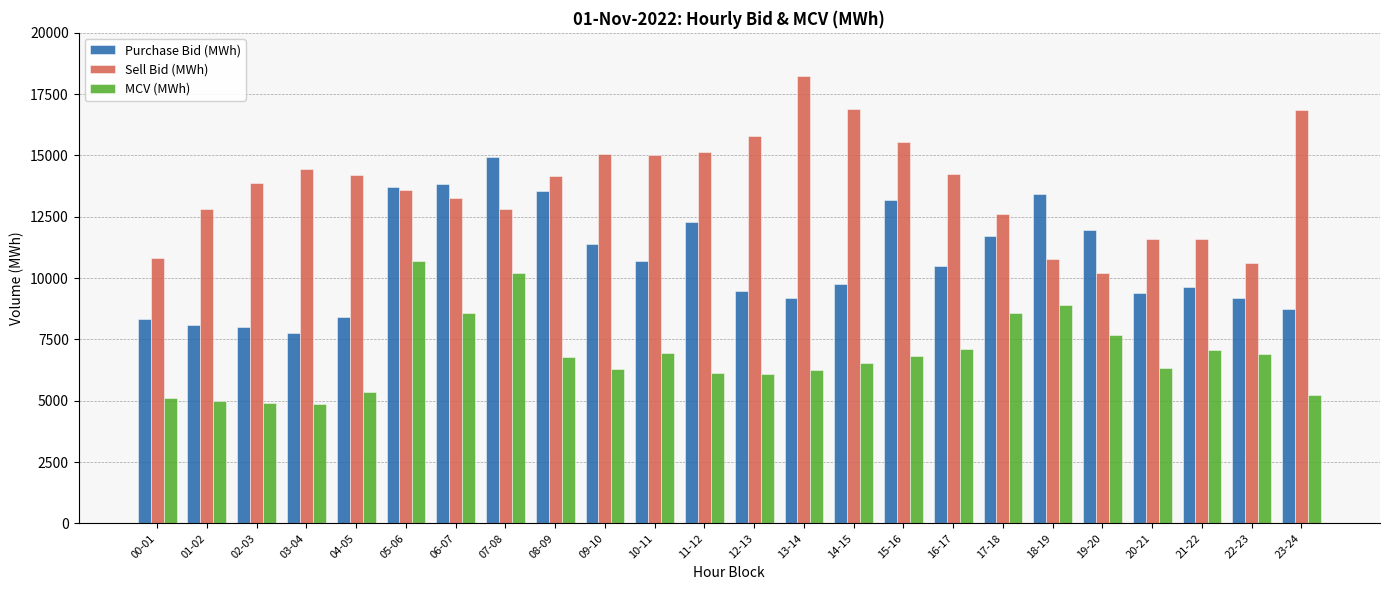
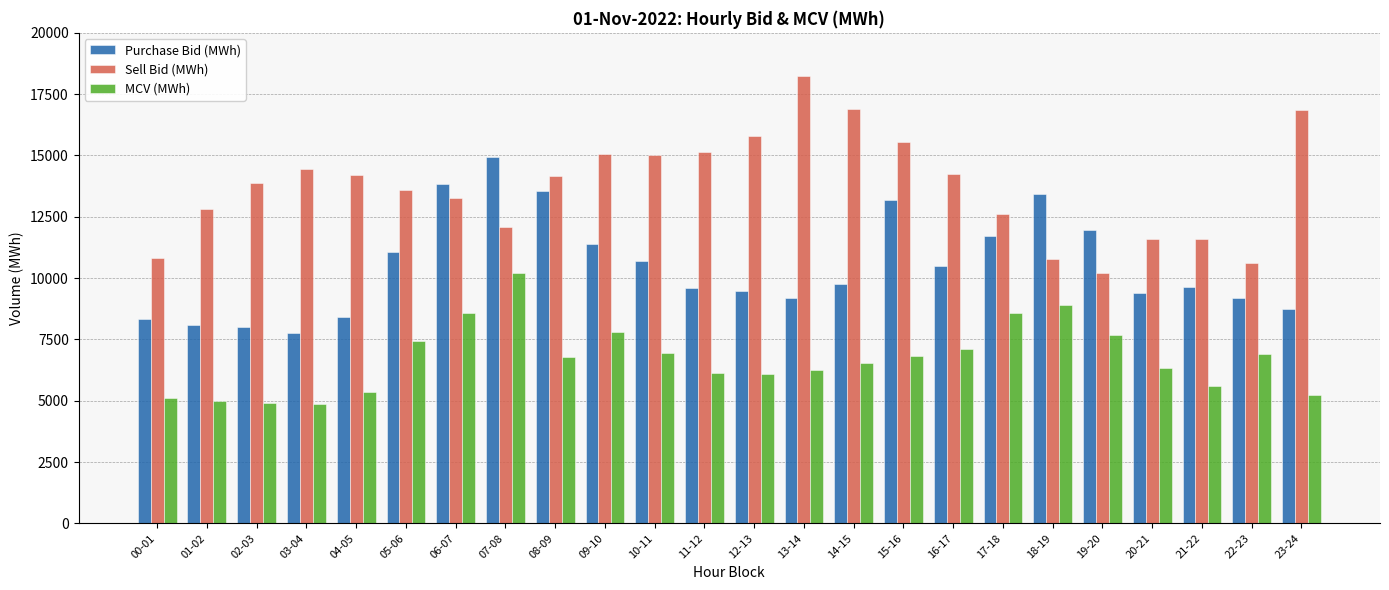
Purchase Bid (MWh), 05-06: 13700 -> 11100
MCV (MWh), 05-06: 10700 -> 7400
Sell Bid (MWh), 07-08: 12800 -> 12100
MCV (MWh), 09-10: 6300 -> 7800
Purchase Bid (MWh), 11-12: 12300 -> 9600
MCV (MWh), 21-22: 7100 -> 5600
